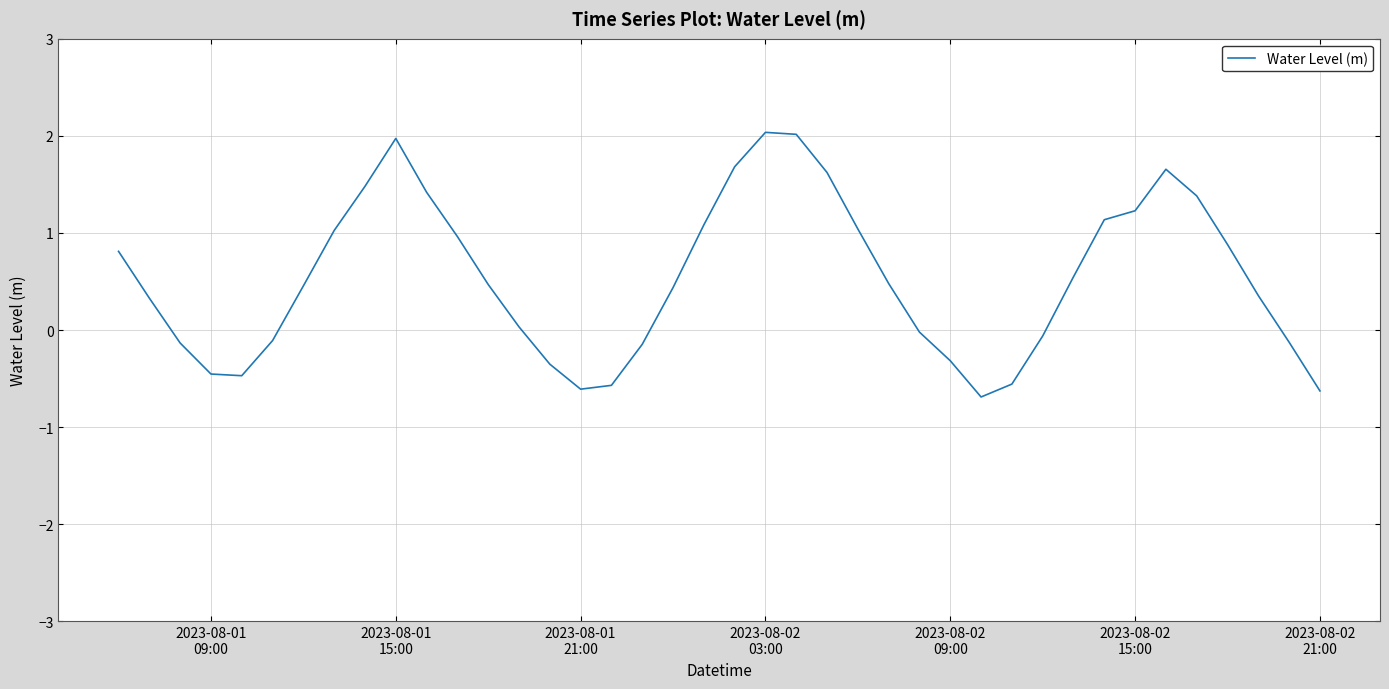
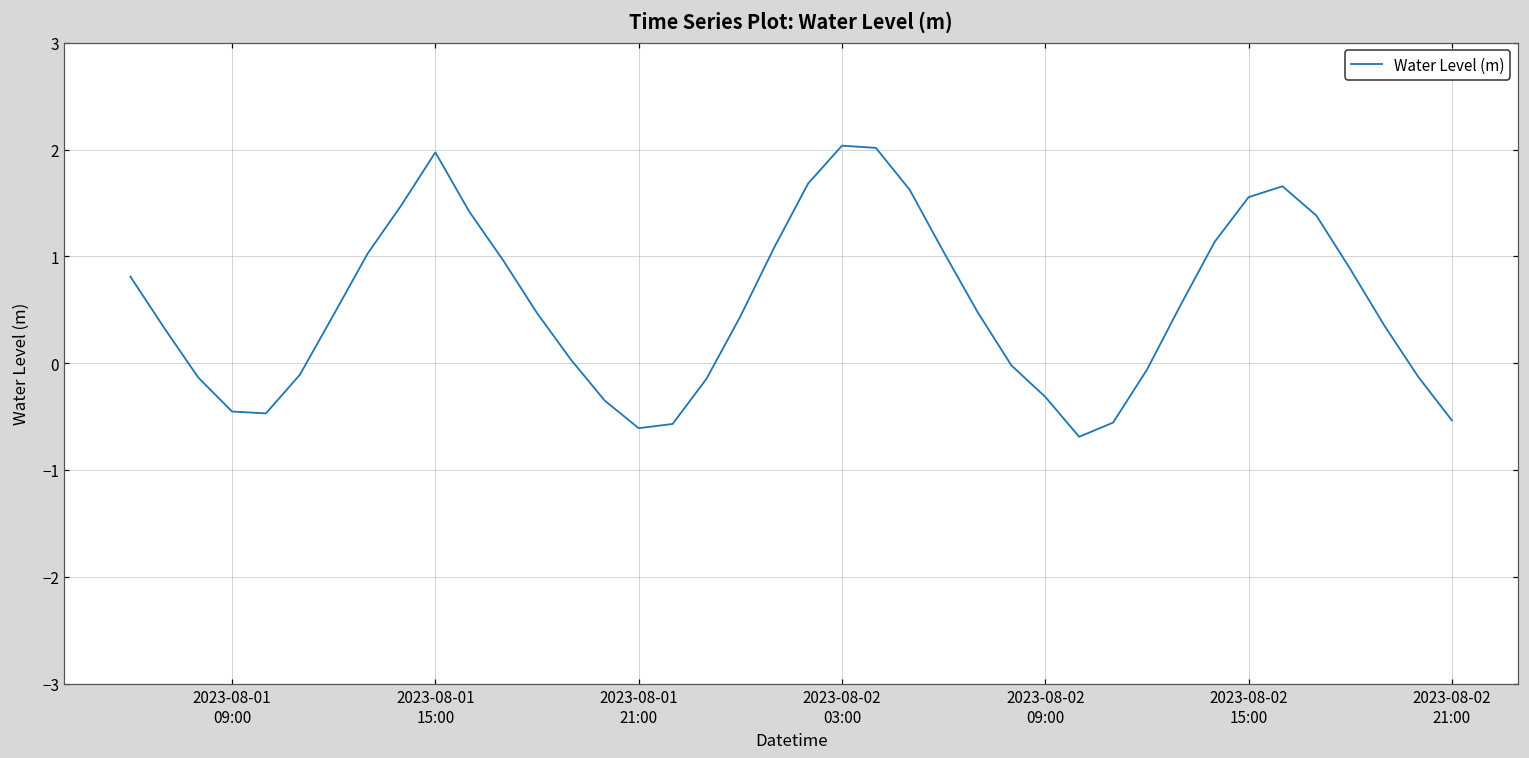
2023-08-02 15:00: 1.2 -> 1.6
2023-08-02 21:00: -0.6 -> -0.5
